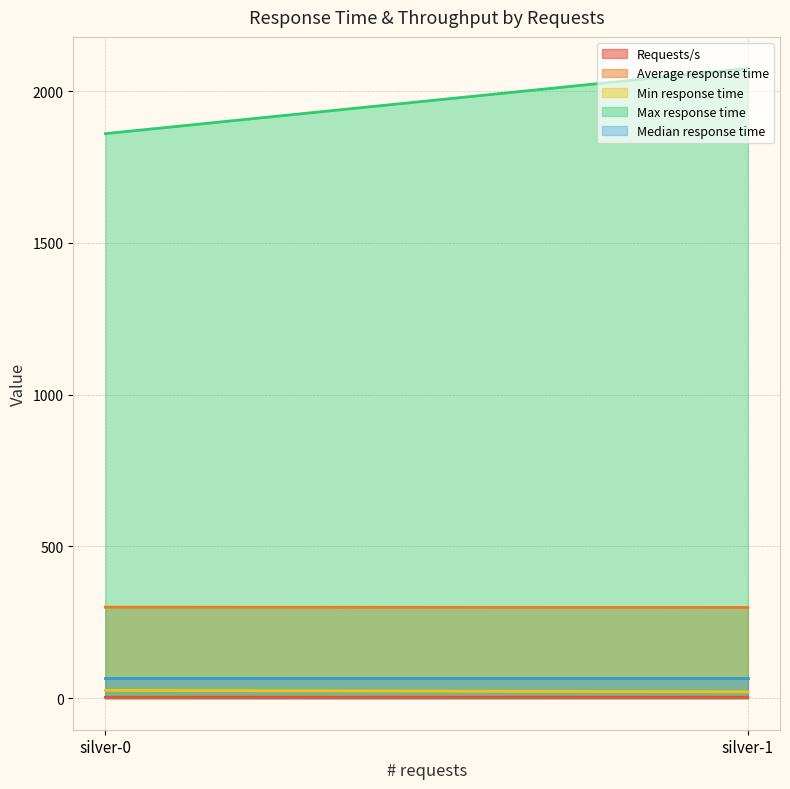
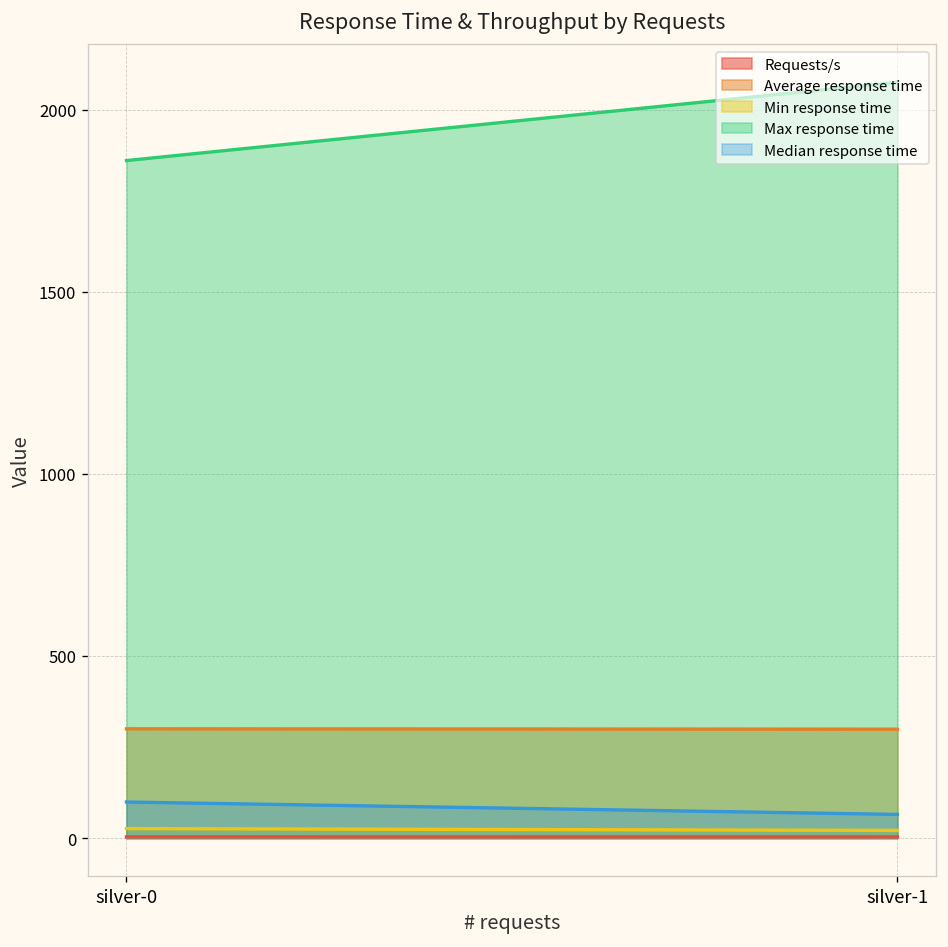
Median response time, silver-0: 70 -> 100
